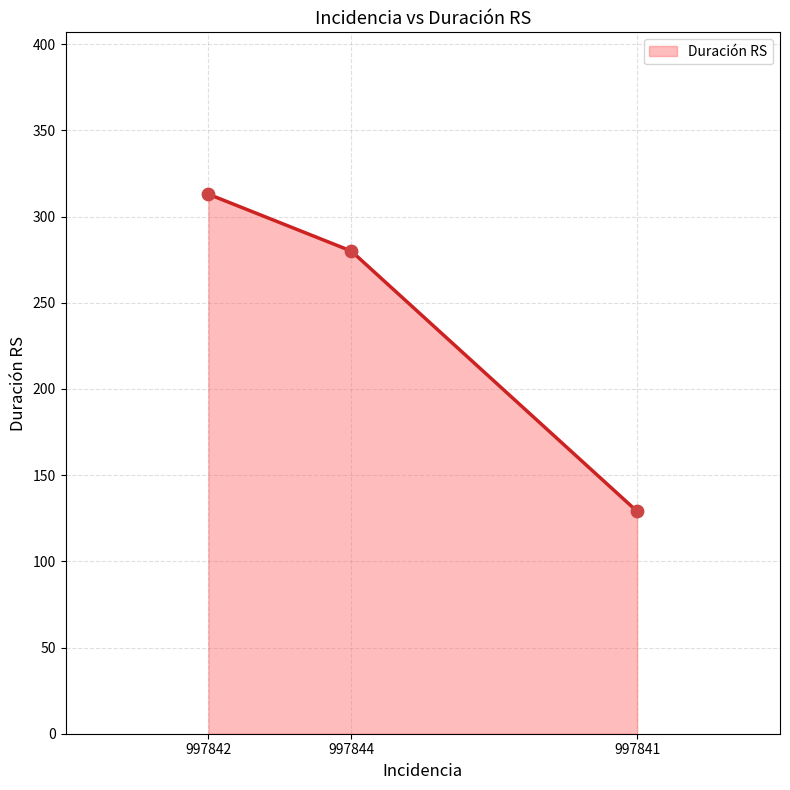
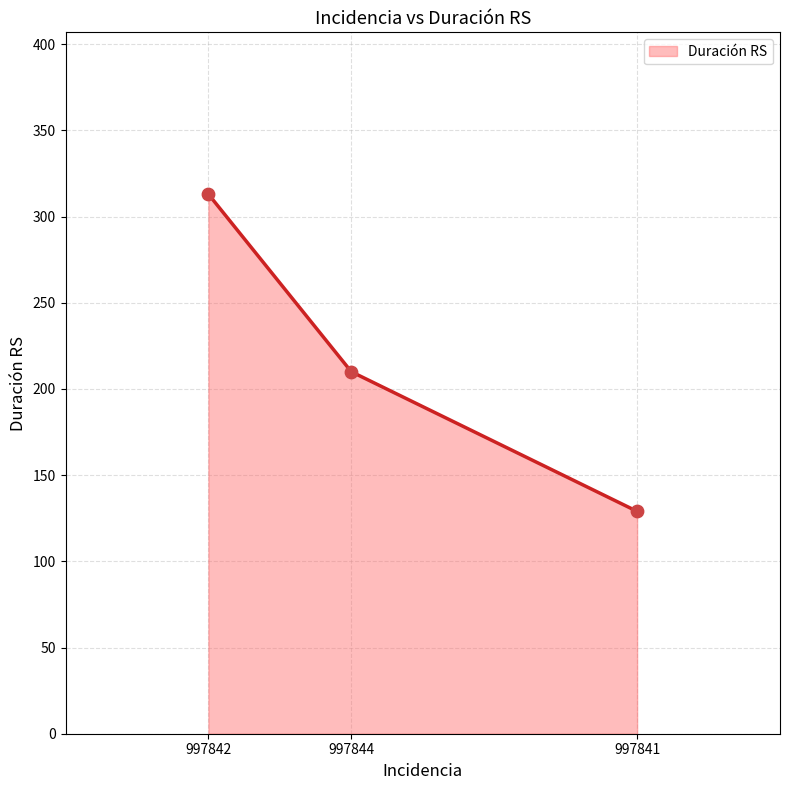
997844: 280 -> 210
